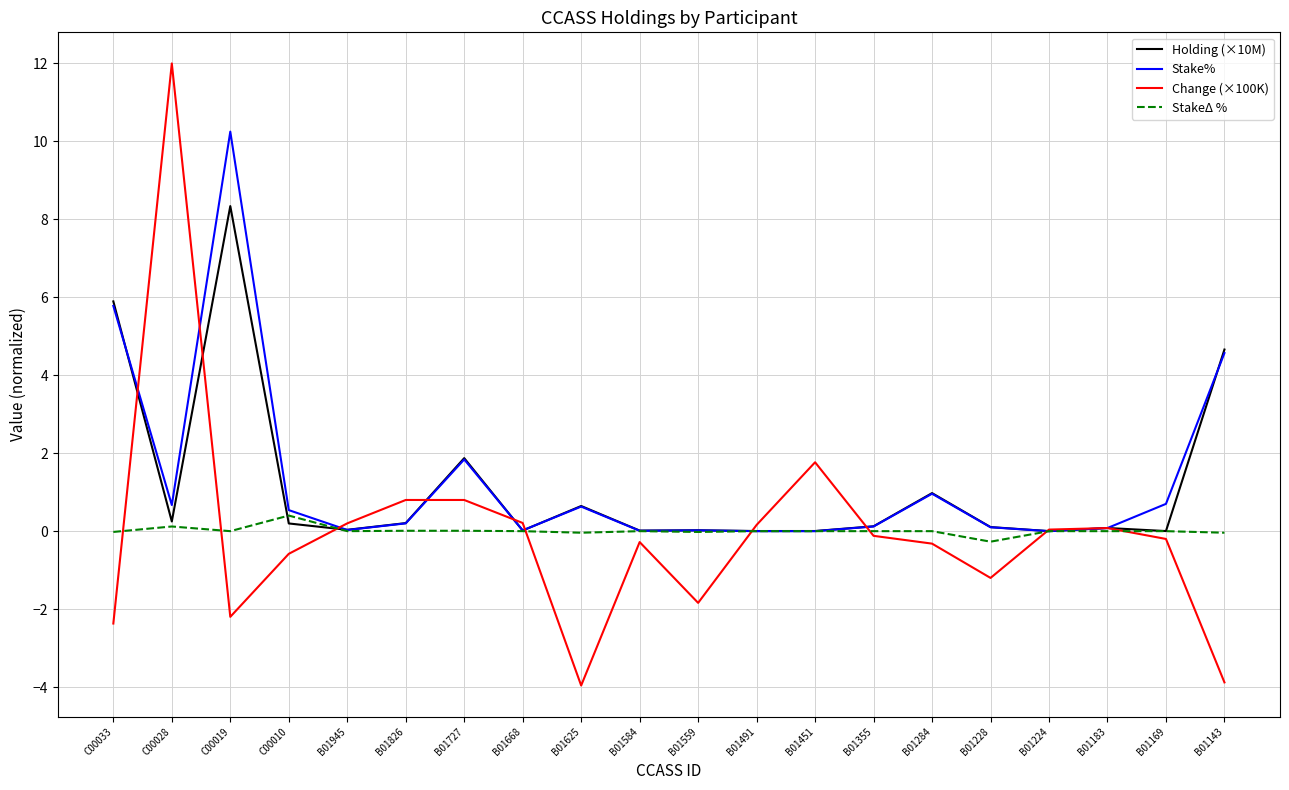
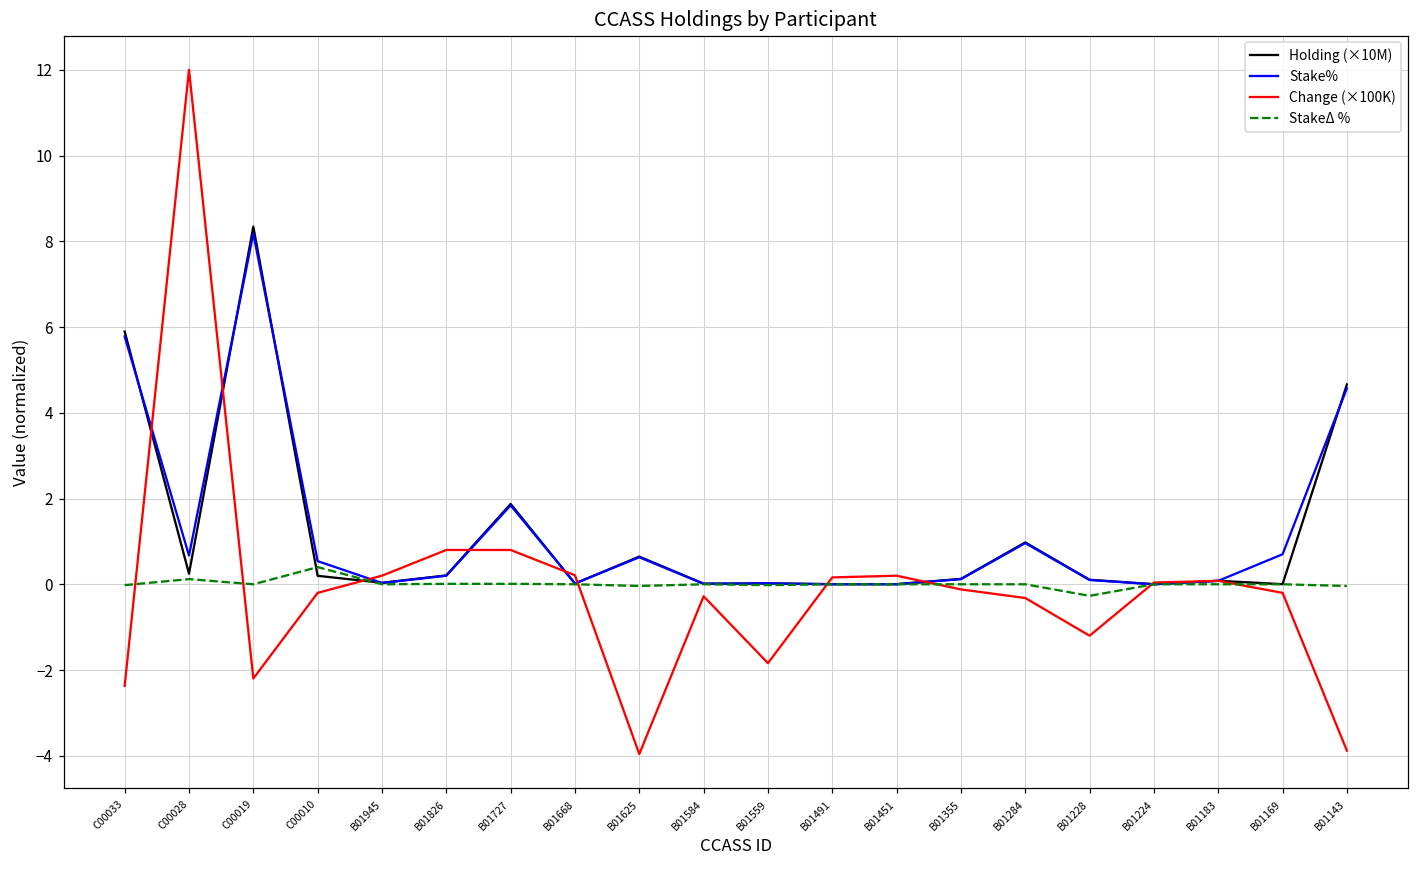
Stake%, C00019: 10.3 -> 8.2
Change (×100K), C00010: -0.6 -> -0.2
Change (×100K), B01451: 1.8 -> 0.2
